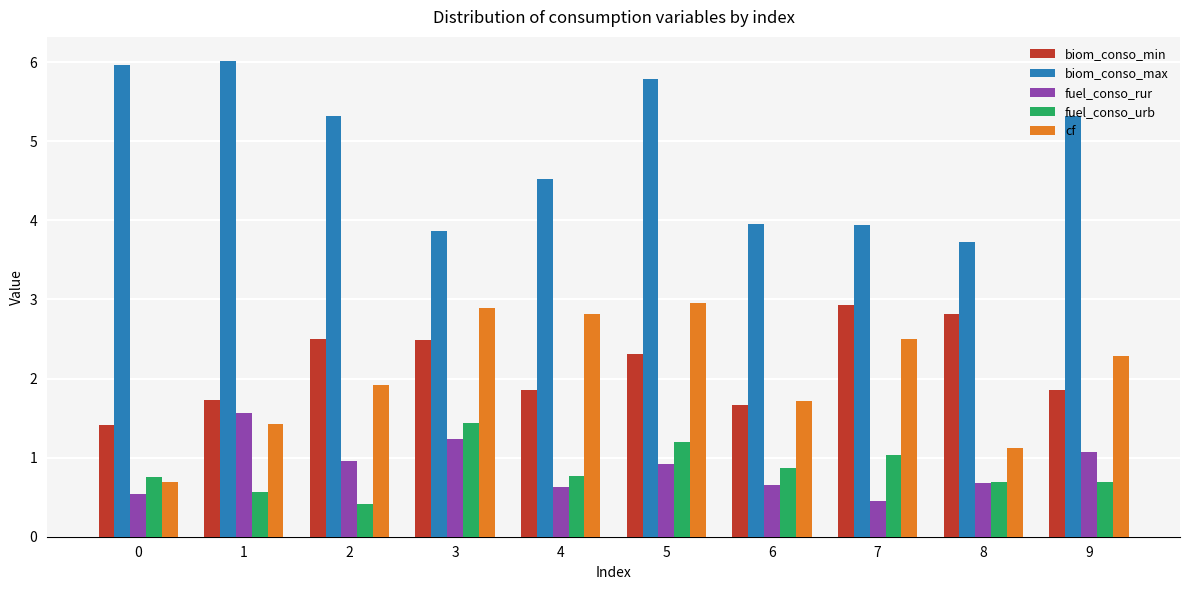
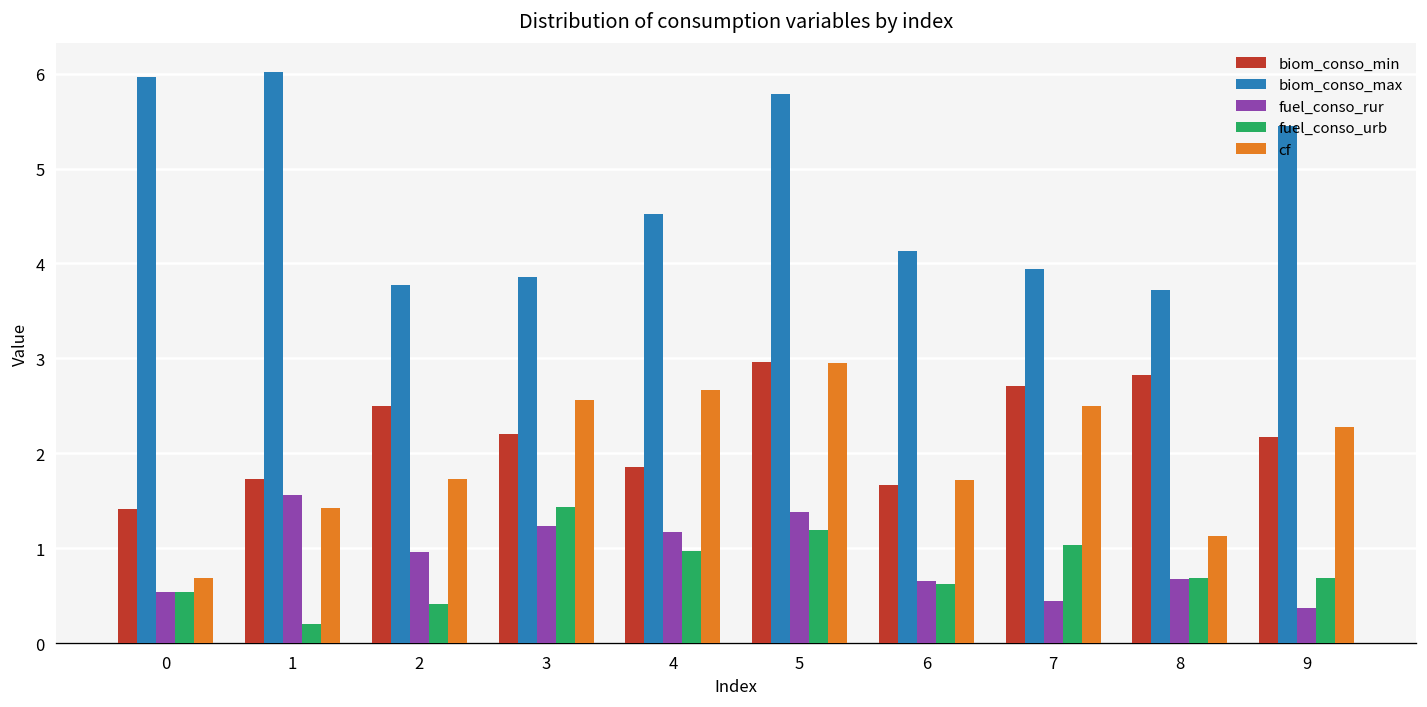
fuel_conso_urb, 0: 0.8 -> 0.5
fuel_conso_urb, 1: 0.6 -> 0.2
biom_conso_max, 2: 5.3 -> 3.8
cf, 2: 1.9 -> 1.7
biom_conso_min, 3: 2.5 -> 2.2
cf, 3: 2.9 -> 2.6
fuel_conso_rur, 4: 0.6 -> 1.2
fuel_conso_urb, 4: 0.8 -> 1.0
cf, 4: 2.8 -> 2.7
biom_conso_min, 5: 2.3 -> 3.0
fuel_conso_rur, 5: 0.9 -> 1.4
biom_conso_max, 6: 4.0 -> 4.1
fuel_conso_urb, 6: 0.9 -> 0.6
biom_conso_min, 7: 2.9 -> 2.7
biom_conso_min, 9: 1.9 -> 2.2
biom_conso_max, 9: 5.3 -> 5.5
fuel_conso_rur, 9: 1.1 -> 0.4
